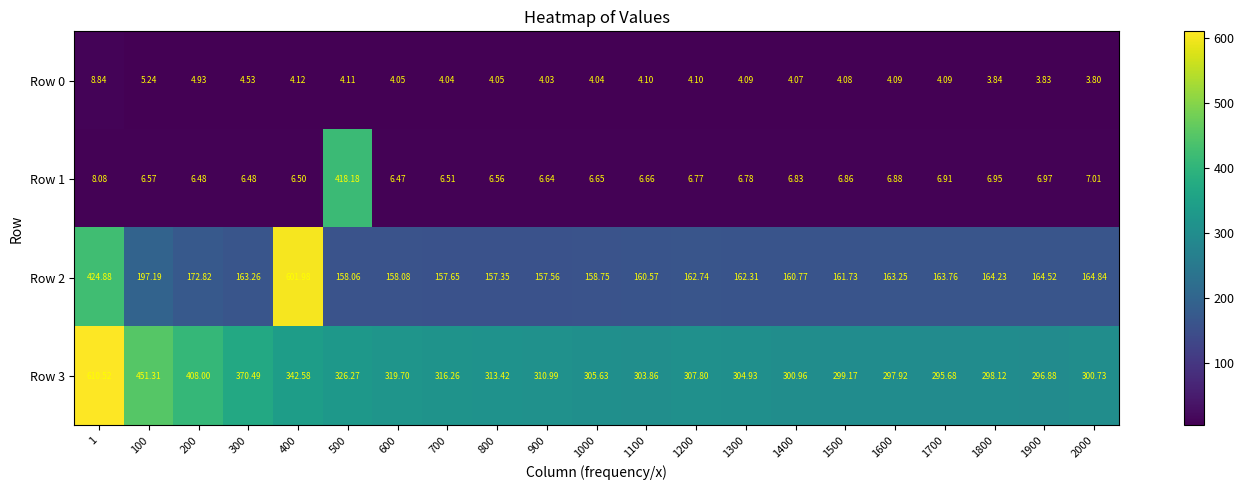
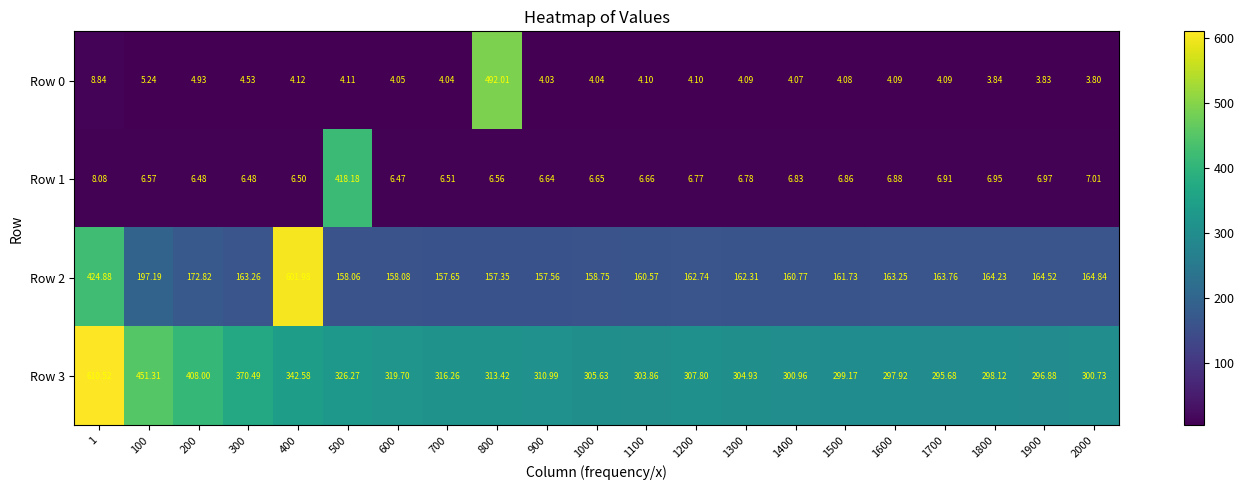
Row 0, 800: 4.05 -> 492.01
